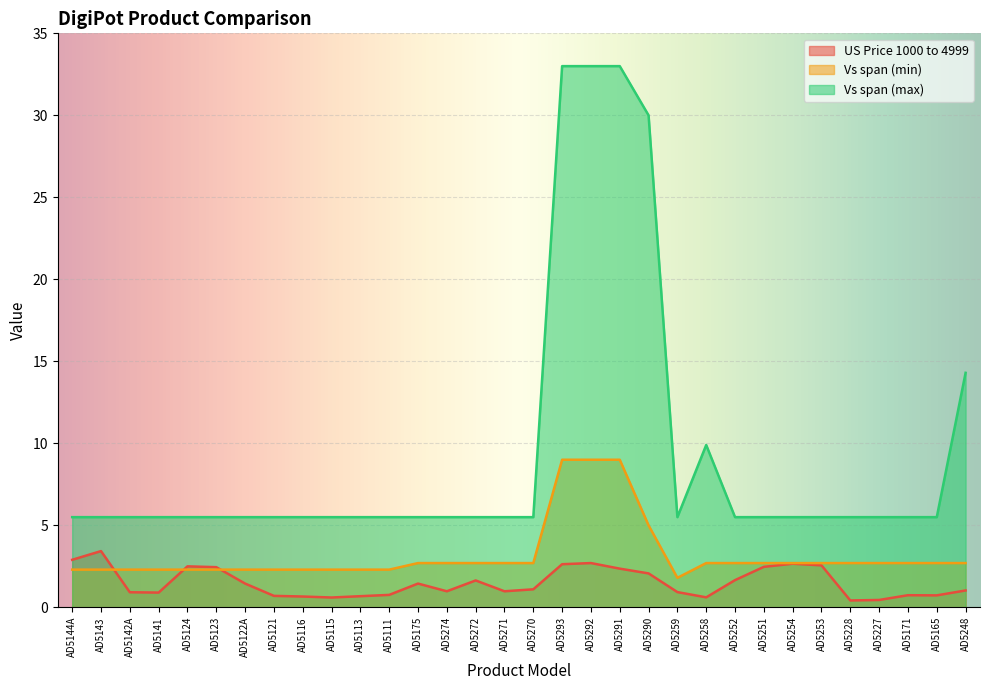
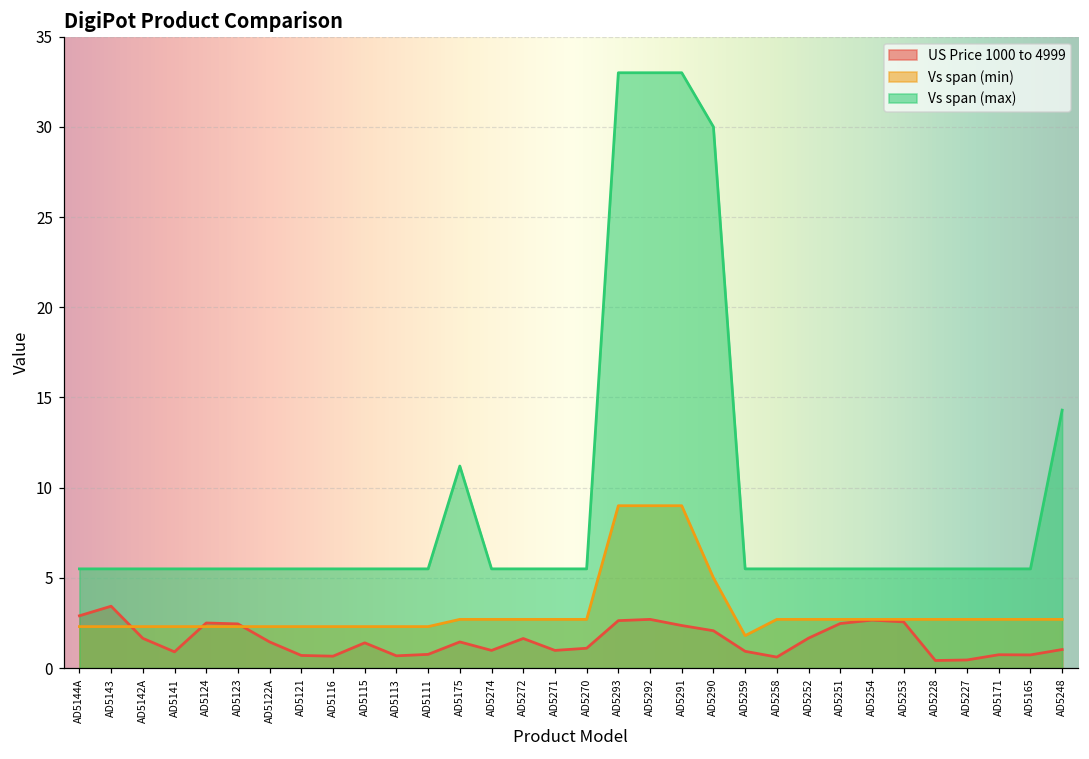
US Price 1000 to 4999, AD5142A: 0.9 -> 1.7
US Price 1000 to 4999, AD5115: 0.6 -> 1.4
Vs span (max), AD5175: 5.5 -> 11.2
Vs span (max), AD5258: 9.9 -> 5.5
